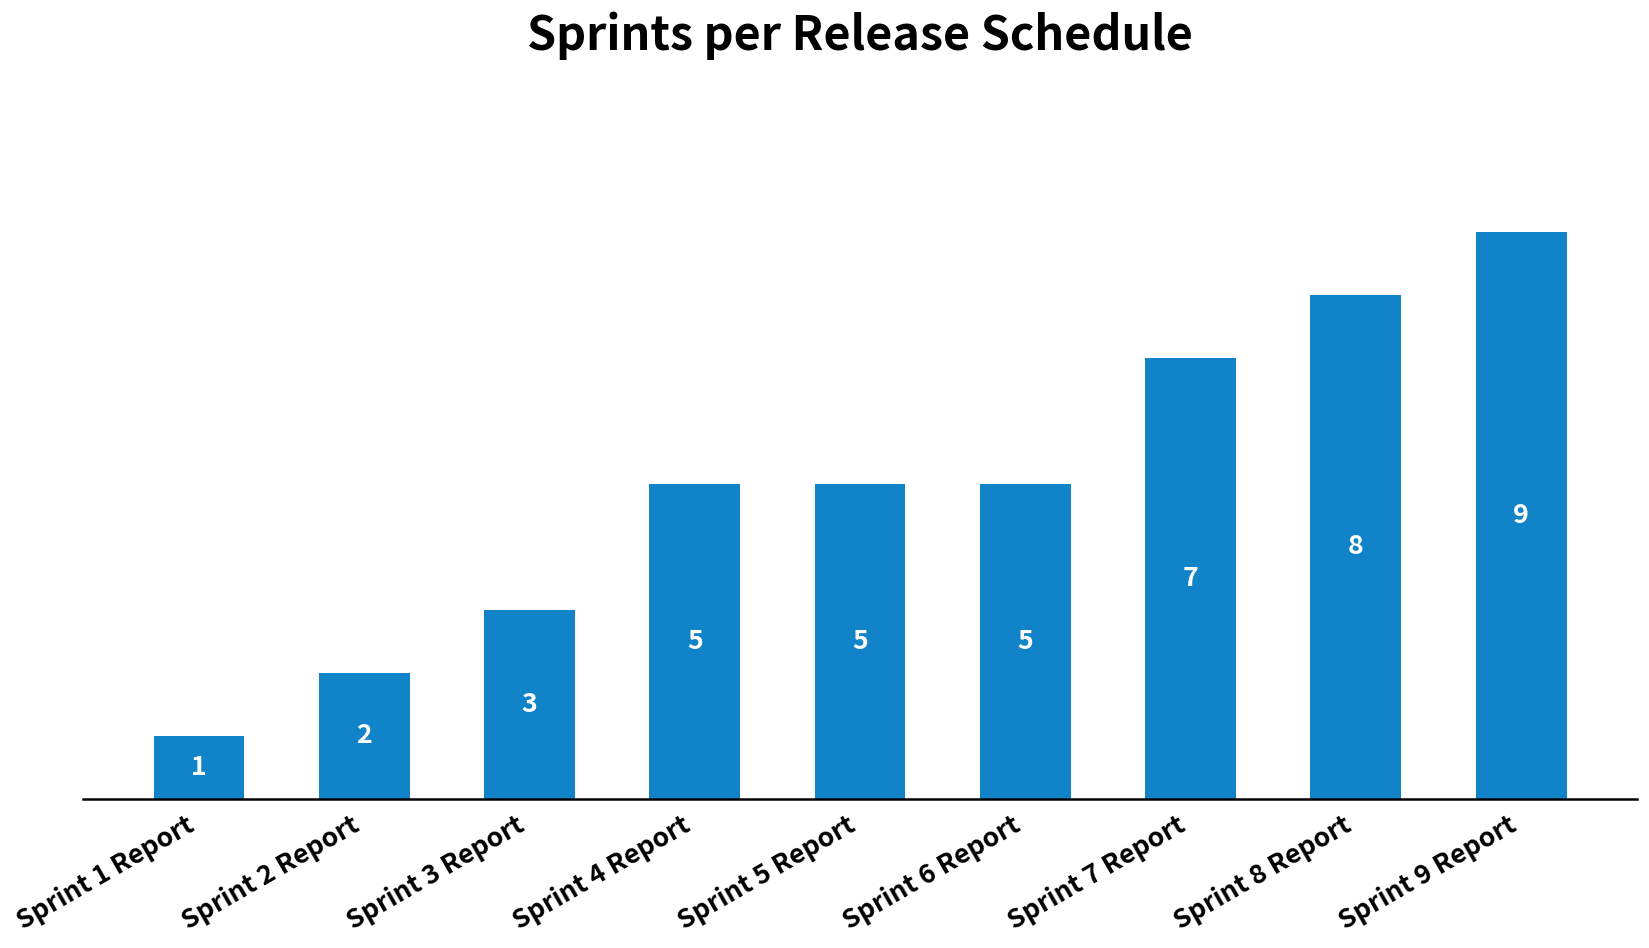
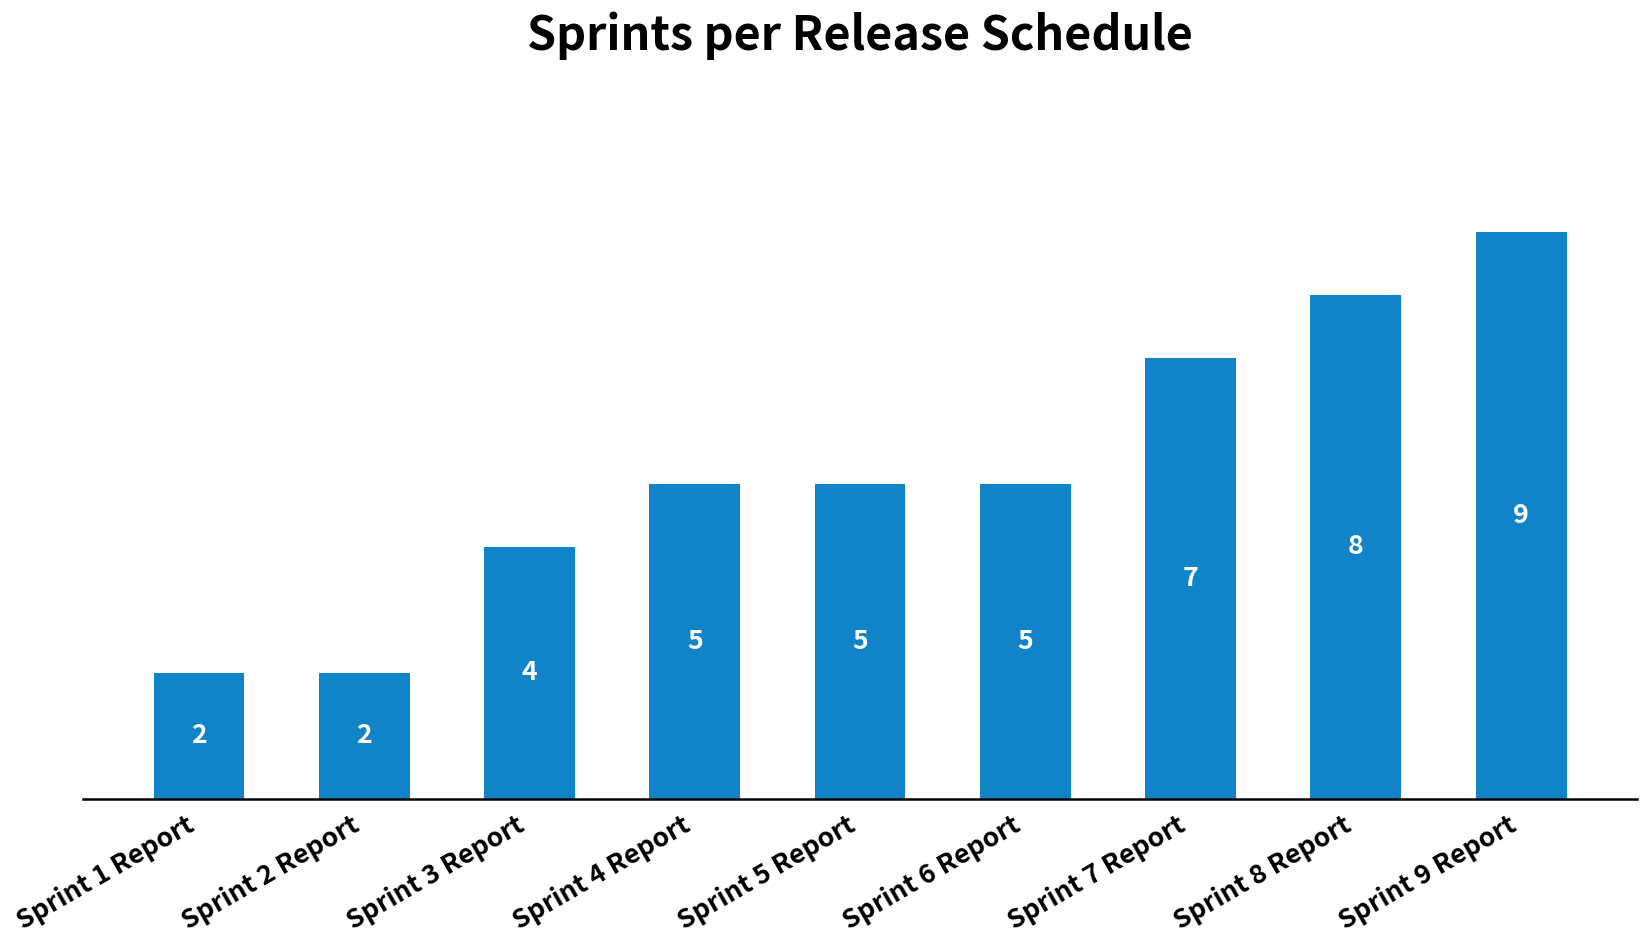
Sprint 1 Report: 1 -> 2
Sprint 3 Report: 3 -> 4
